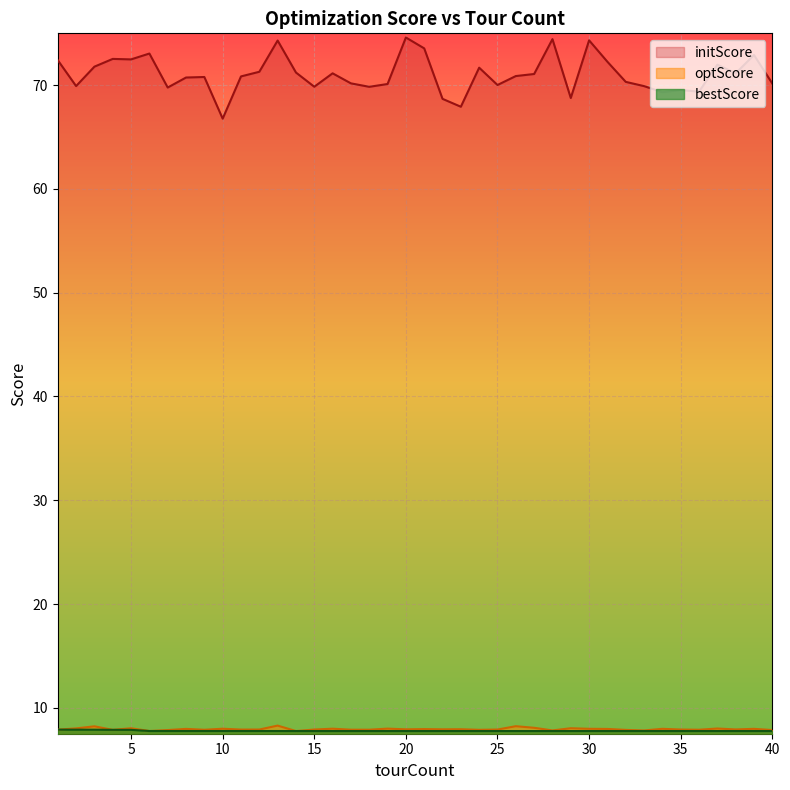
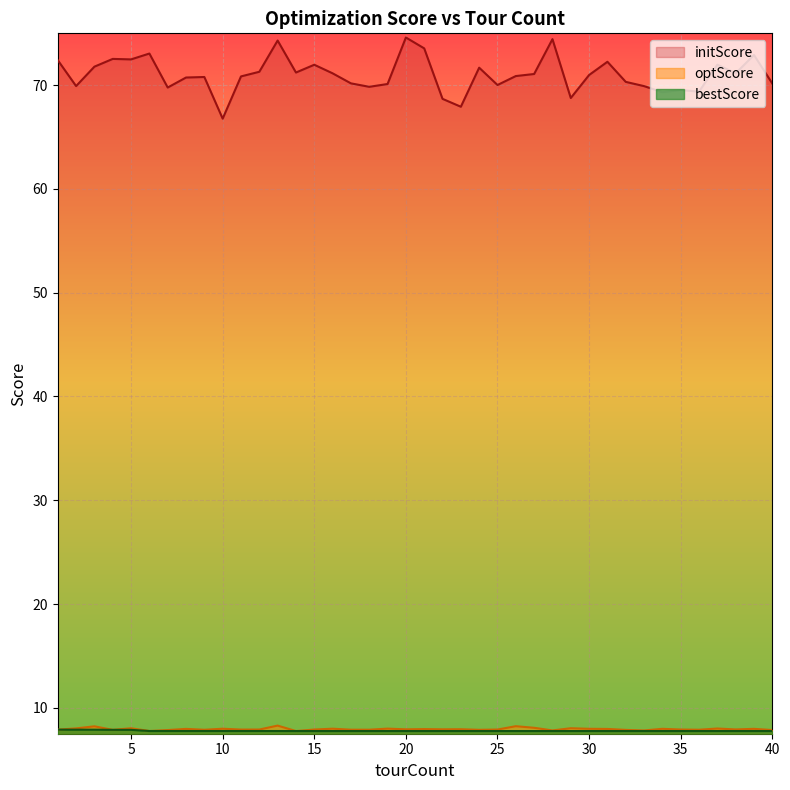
initScore, 15: 69.9 -> 72.0
initScore, 30: 74.3 -> 71.0
